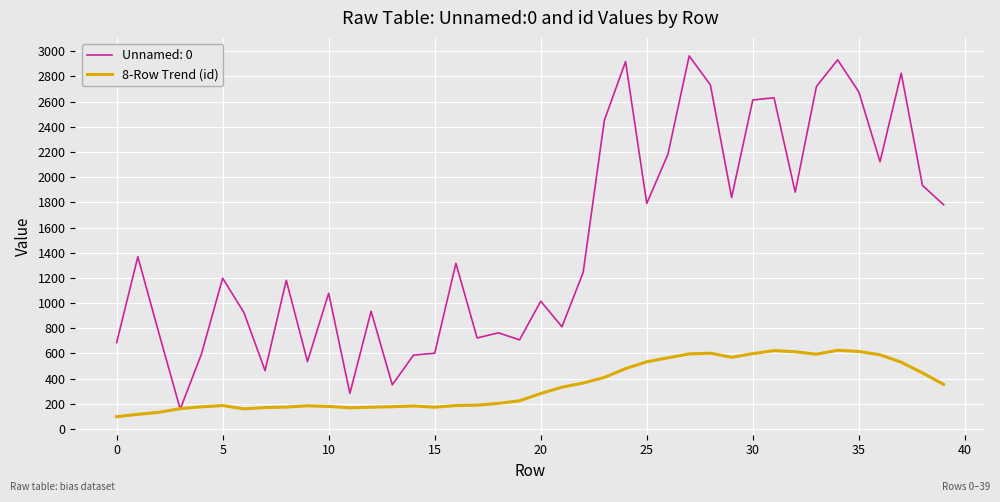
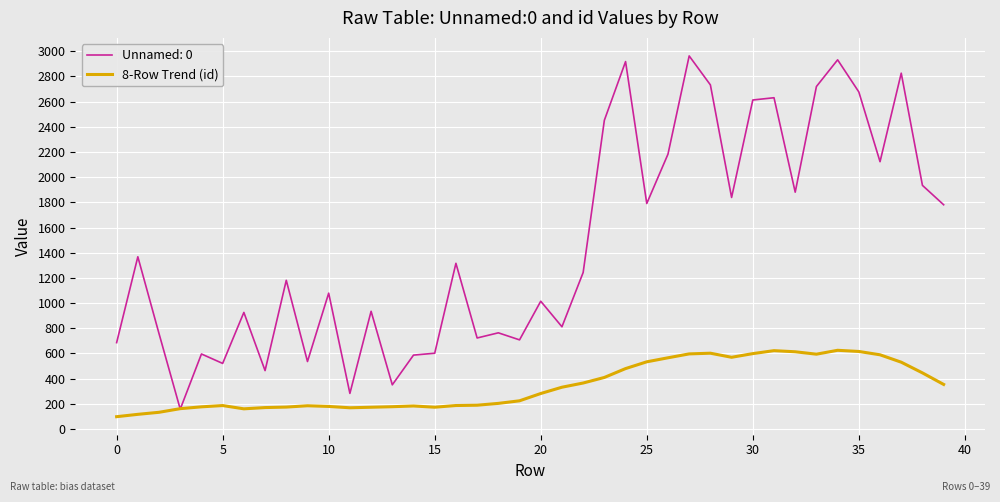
Unnamed: 0, 5: 1200 -> 520
